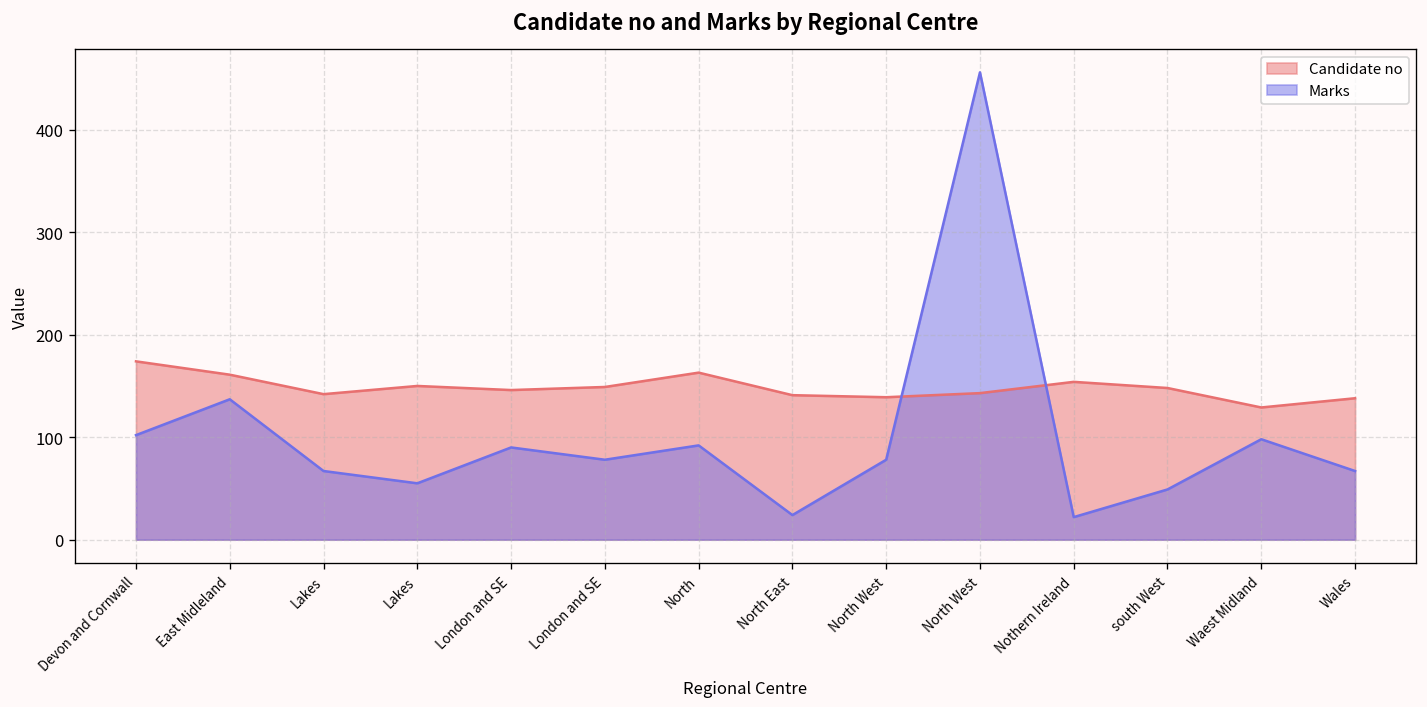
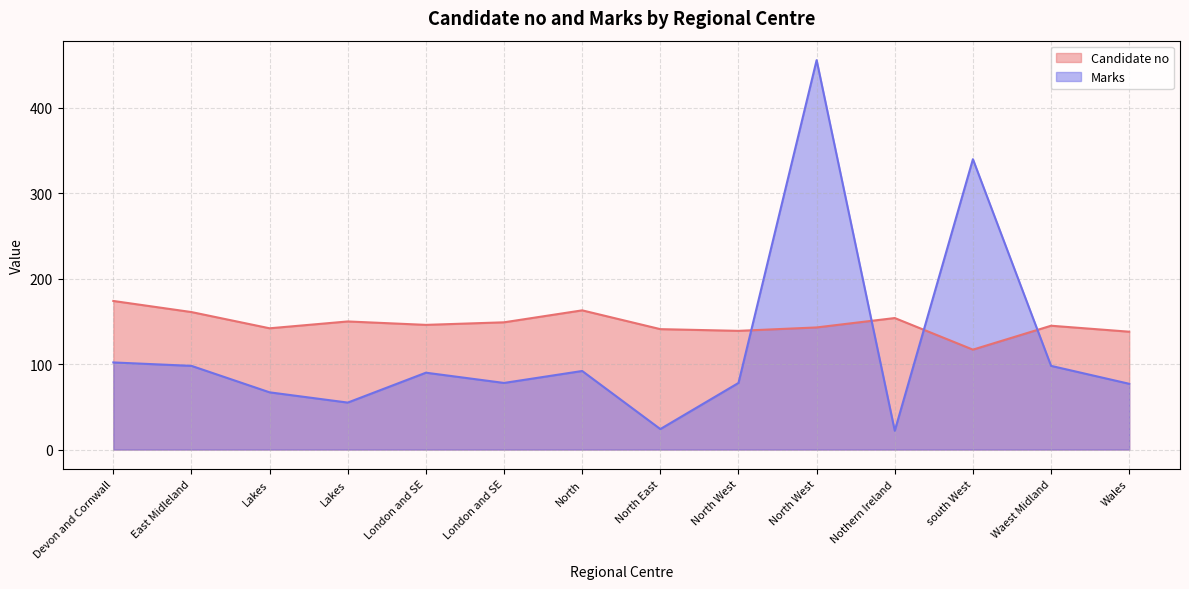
Marks, East Midleland: 140 -> 100
Candidate no, south West: 150 -> 120
Marks, south West: 50 -> 340
Candidate no, Waest Midland: 130 -> 150
Marks, Wales: 70 -> 80
